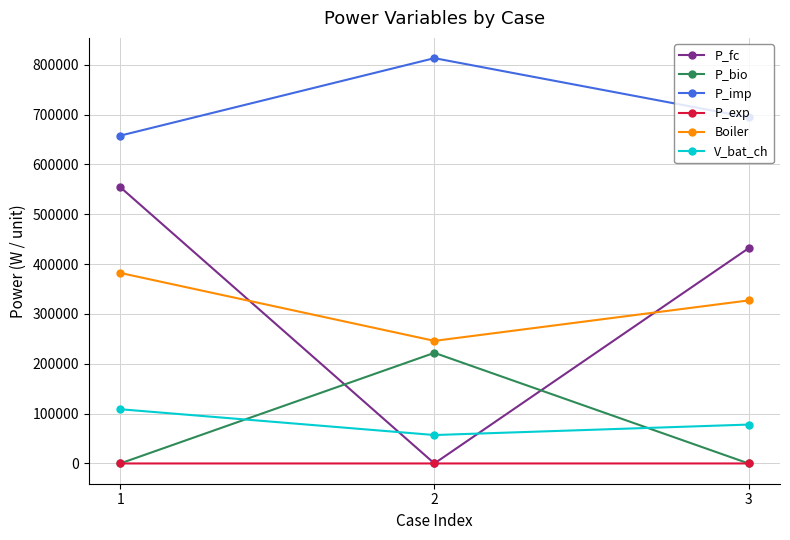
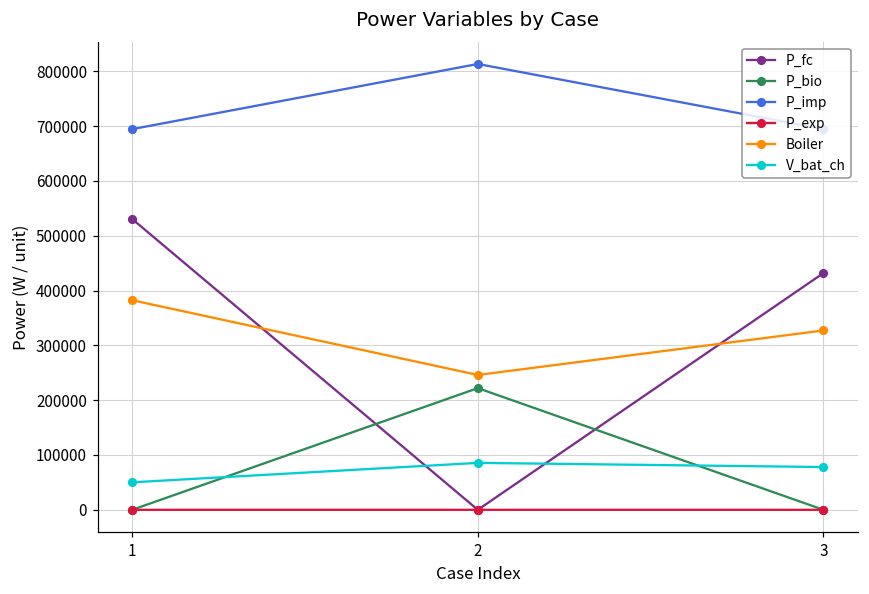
P_fc, 1: 550000 -> 530000
P_imp, 1: 660000 -> 690000
V_bat_ch, 1: 110000 -> 50000
V_bat_ch, 2: 60000 -> 90000
